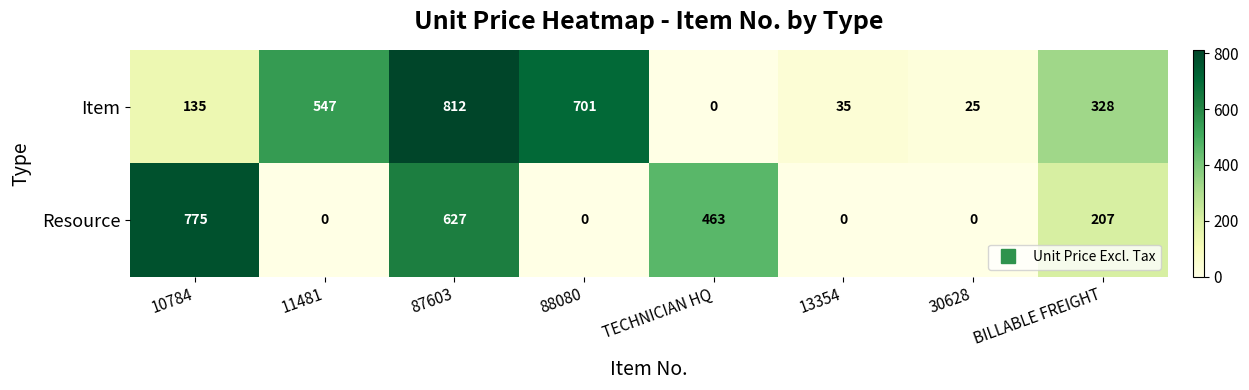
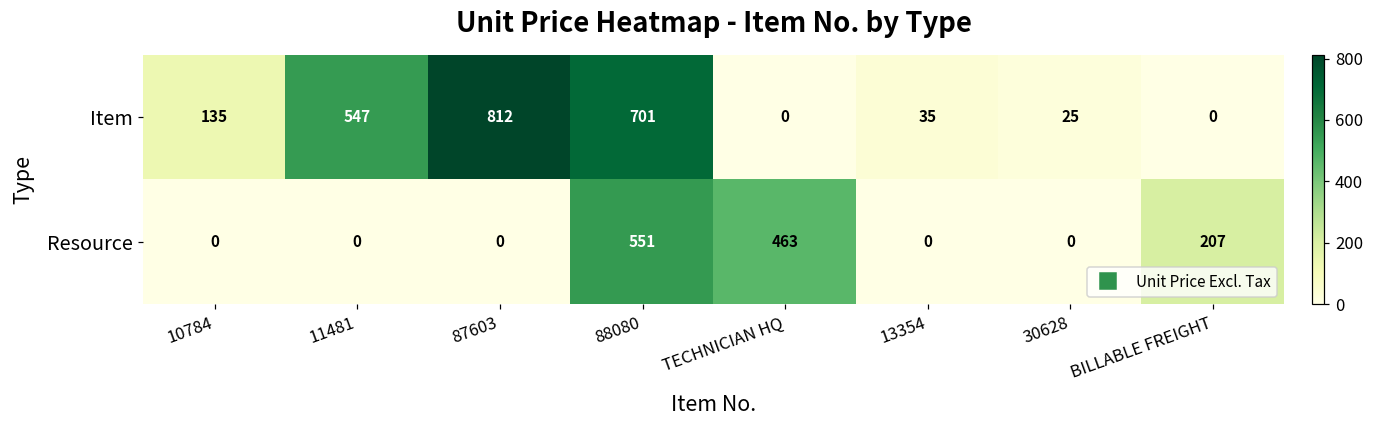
Item, BILLABLE FREIGHT: 328 -> 0
Resource, 10784: 775 -> 0
Resource, 87603: 627 -> 0
Resource, 88080: 0 -> 551
